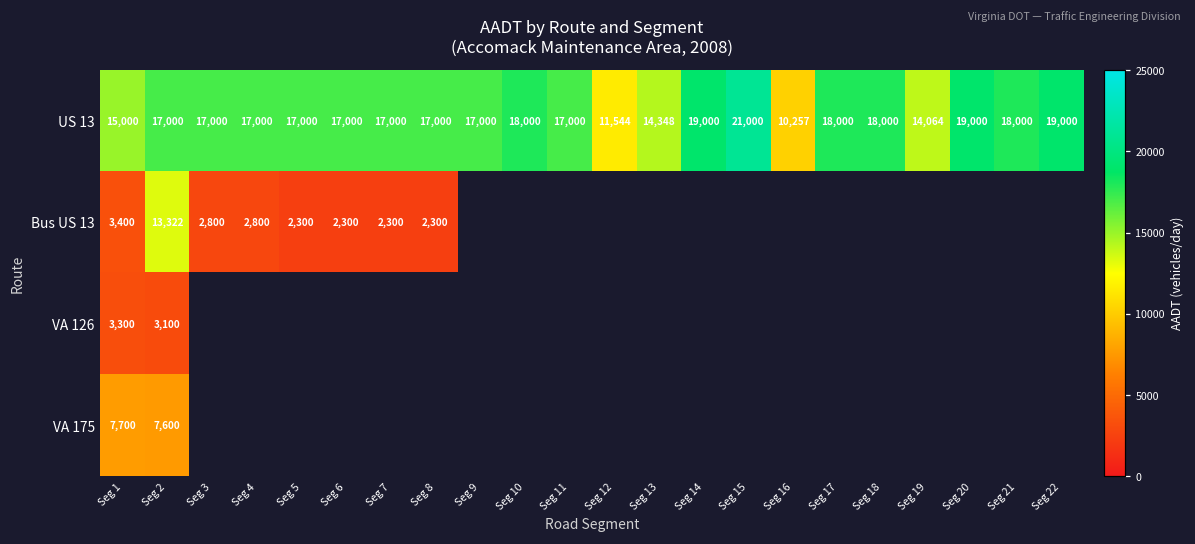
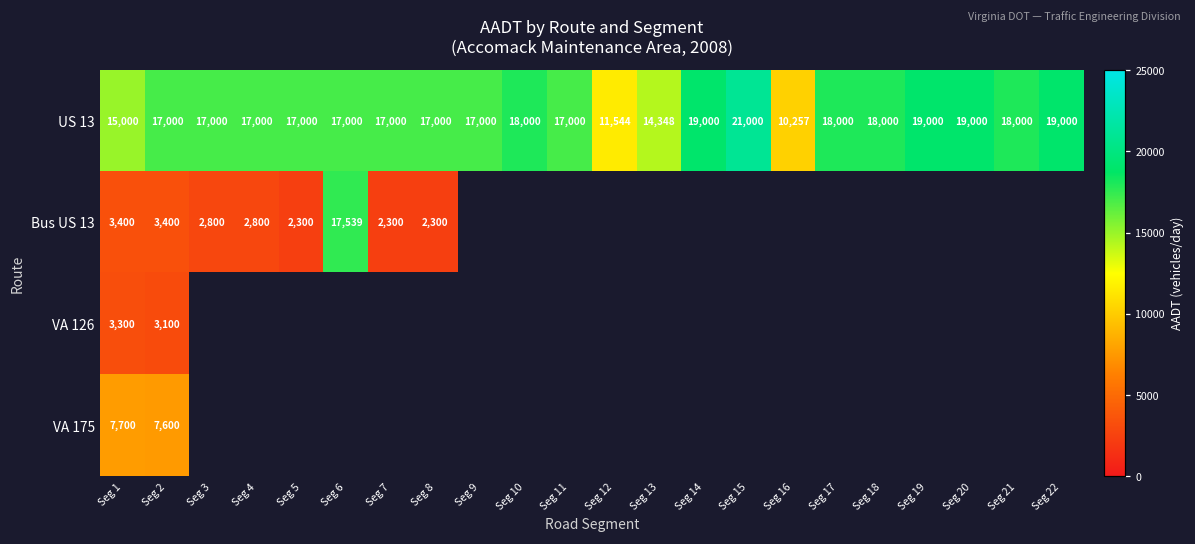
US 13, Seg 19: 14,064 -> 19,000
Bus US 13, Seg 2: 13,322 -> 3,400
Bus US 13, Seg 6: 2,300 -> 17,539
